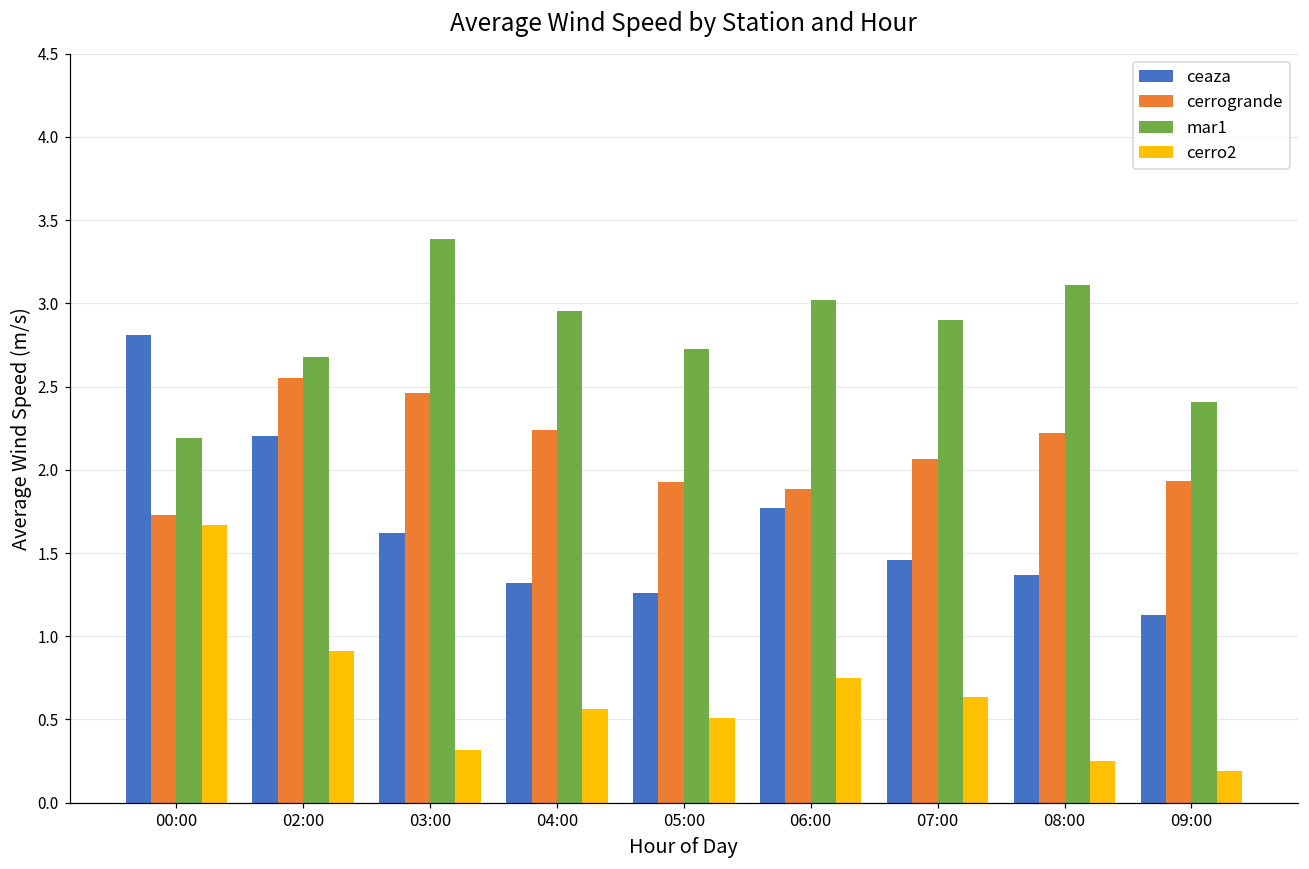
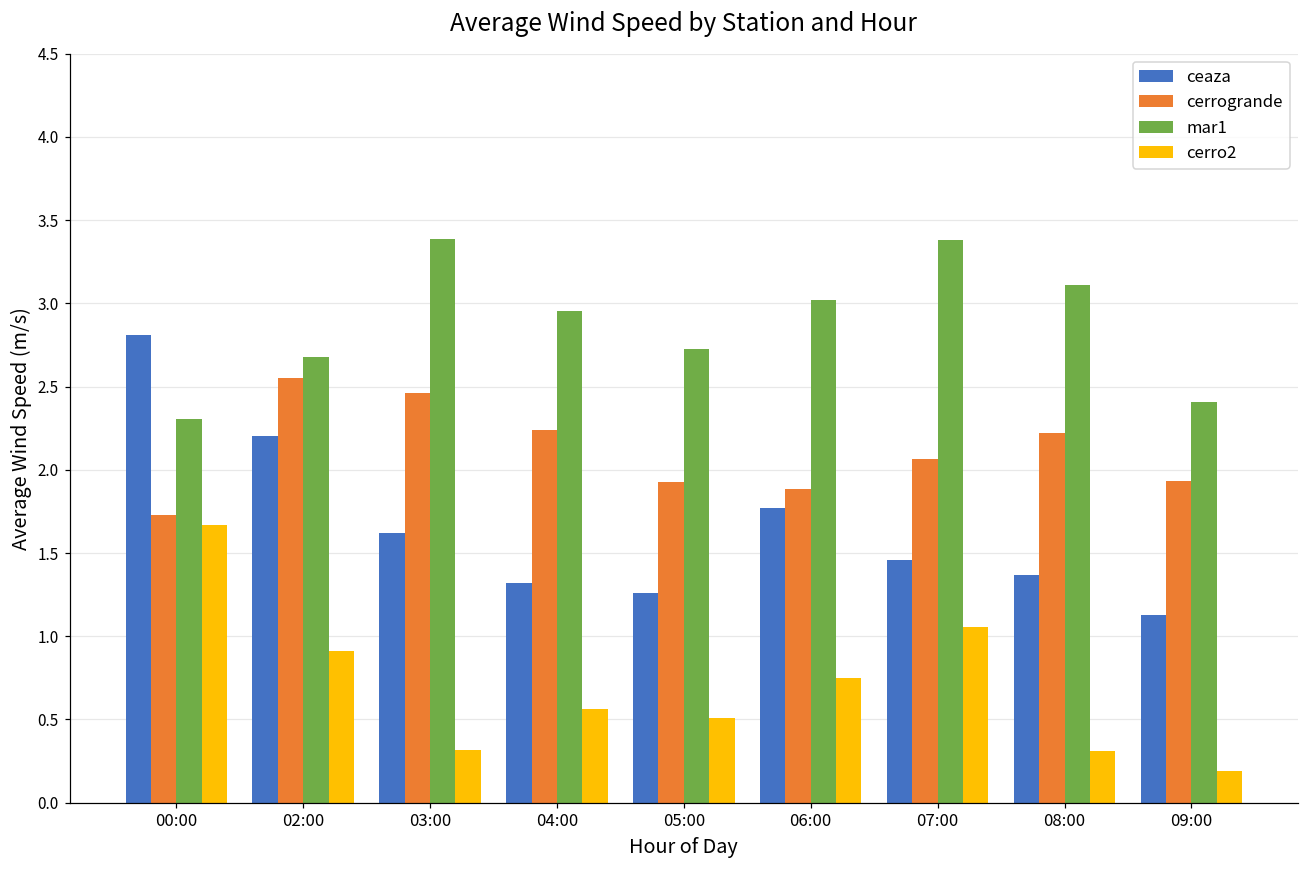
mar1, 00:00: 2.19 -> 2.31
mar1, 07:00: 2.90 -> 3.38
cerro2, 07:00: 0.64 -> 1.06
cerro2, 08:00: 0.25 -> 0.31
